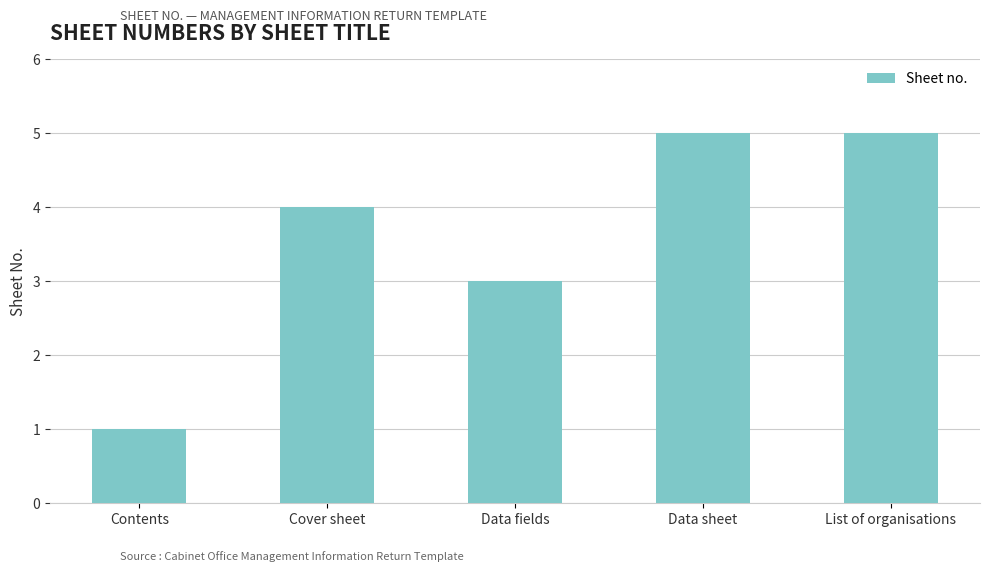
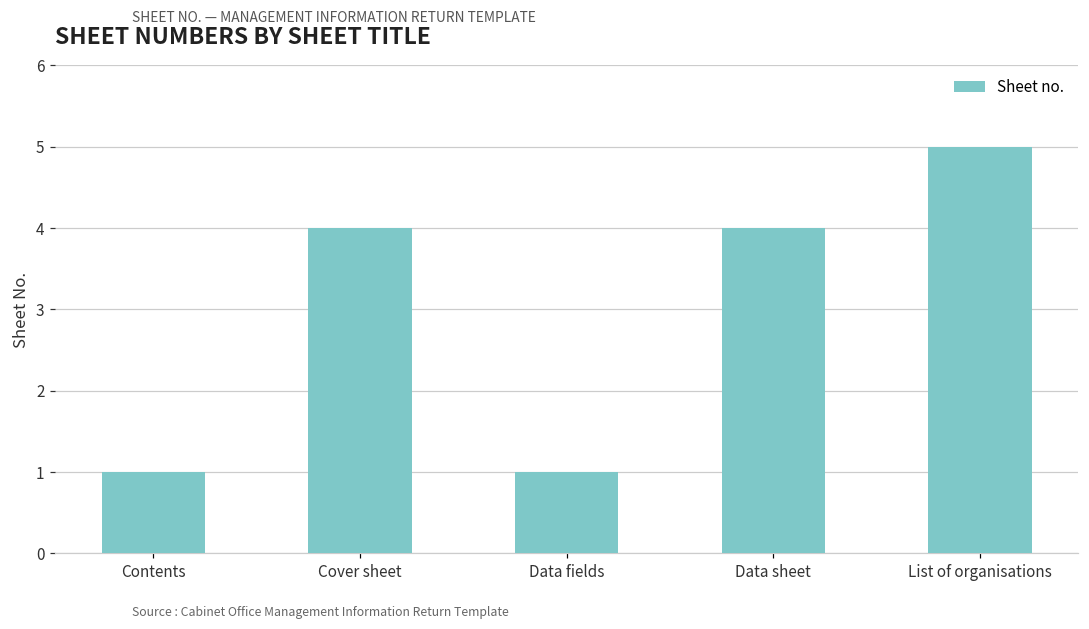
Data fields: 3 -> 1
Data sheet: 5 -> 4
